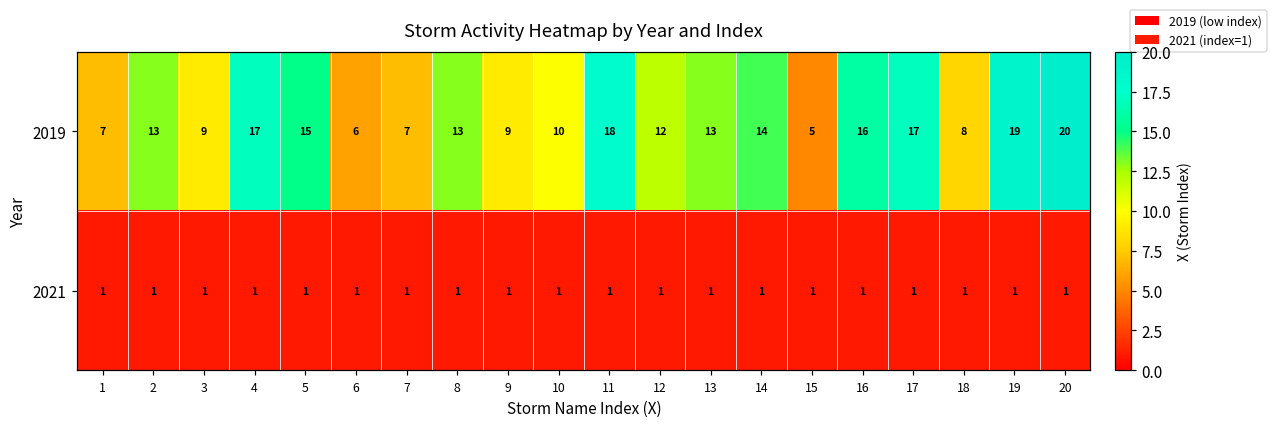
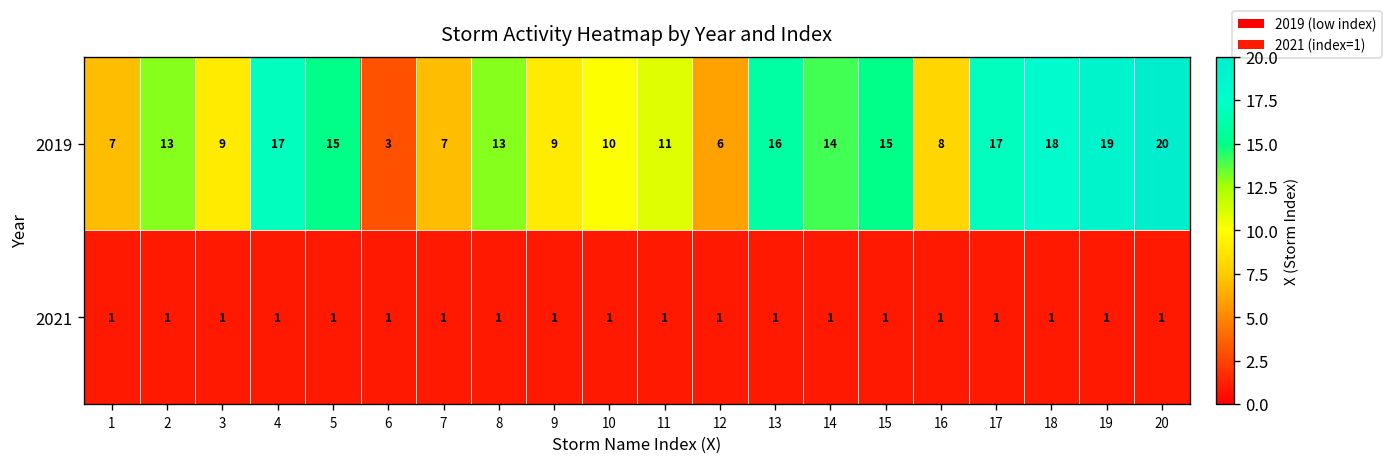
2019, 6: 6 -> 3
2019, 11: 18 -> 11
2019, 12: 12 -> 6
2019, 13: 13 -> 16
2019, 15: 5 -> 15
2019, 16: 16 -> 8
2019, 18: 8 -> 18
